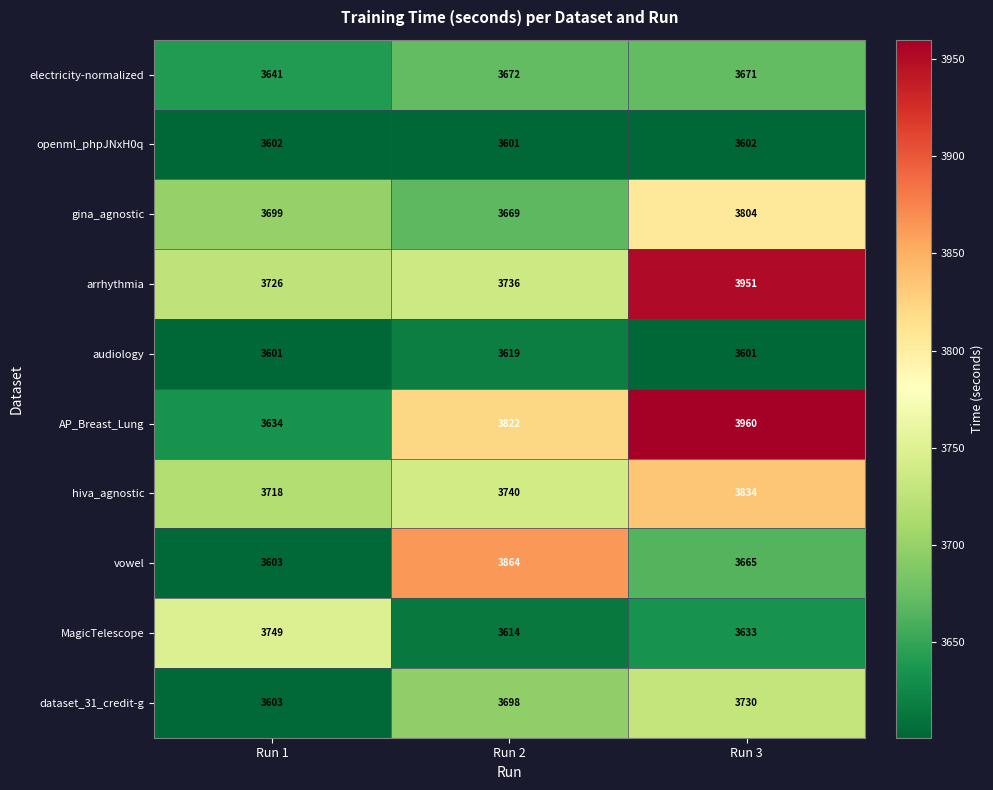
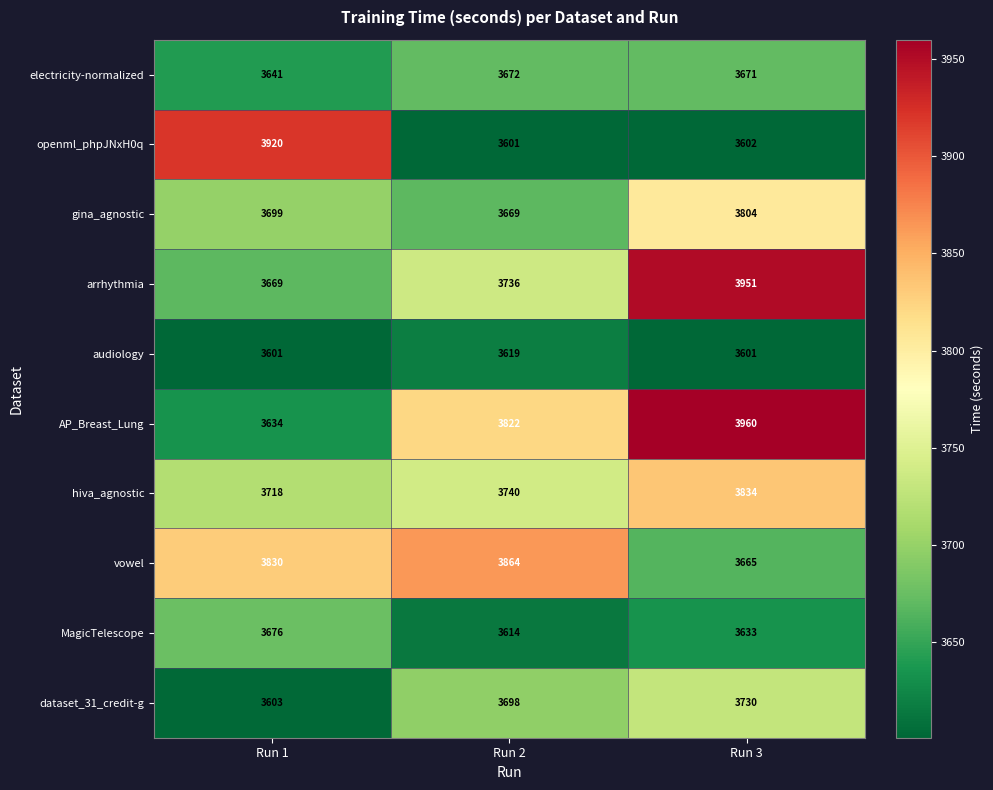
openml_phpJNxH0q, Run 1: 3602 -> 3920
arrhythmia, Run 1: 3726 -> 3669
vowel, Run 1: 3603 -> 3830
MagicTelescope, Run 1: 3749 -> 3676
